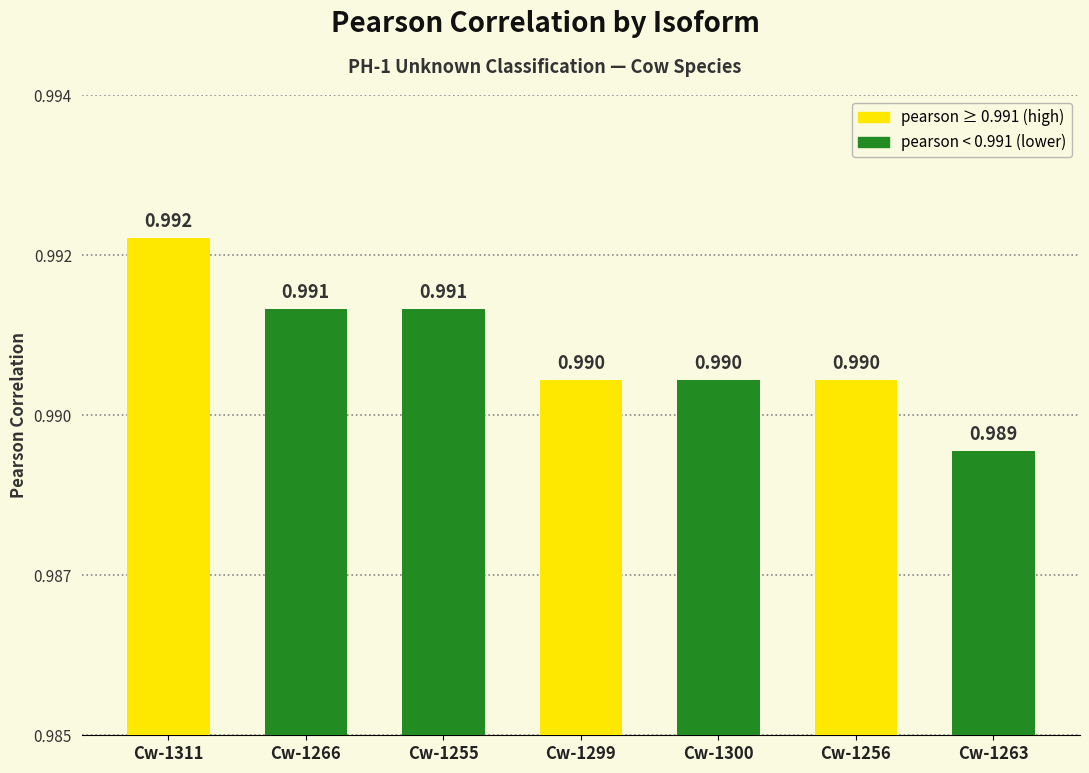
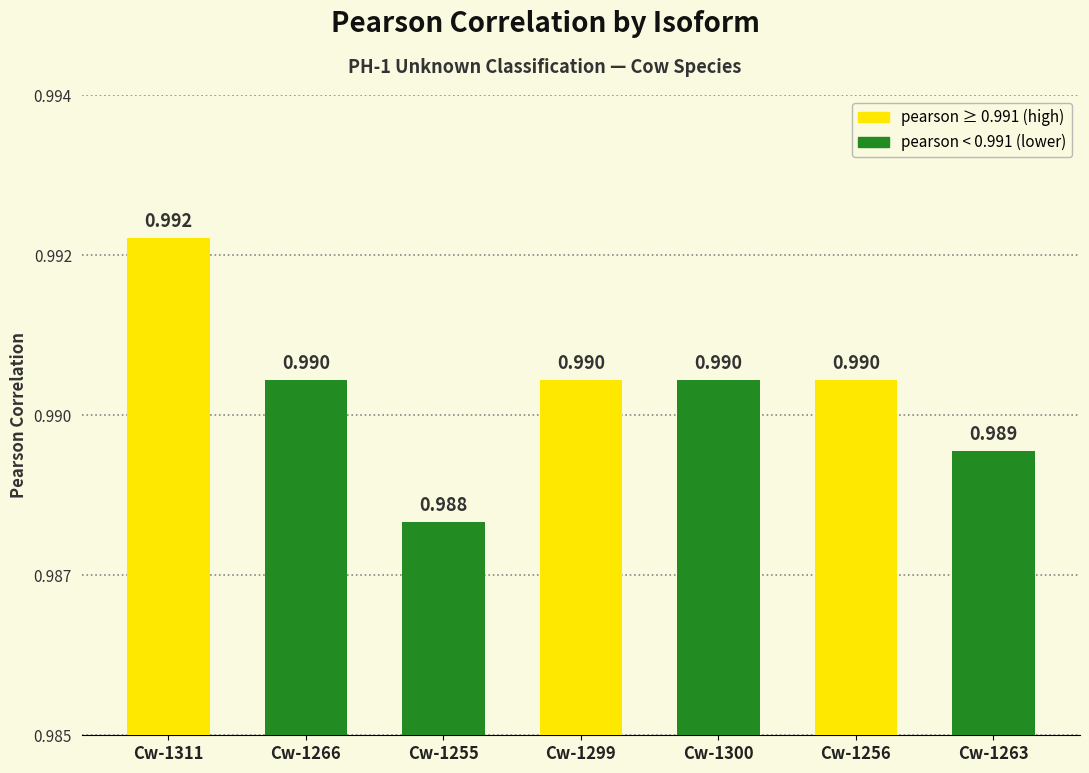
Cw-1266: 0.991 -> 0.990
Cw-1255: 0.991 -> 0.988
